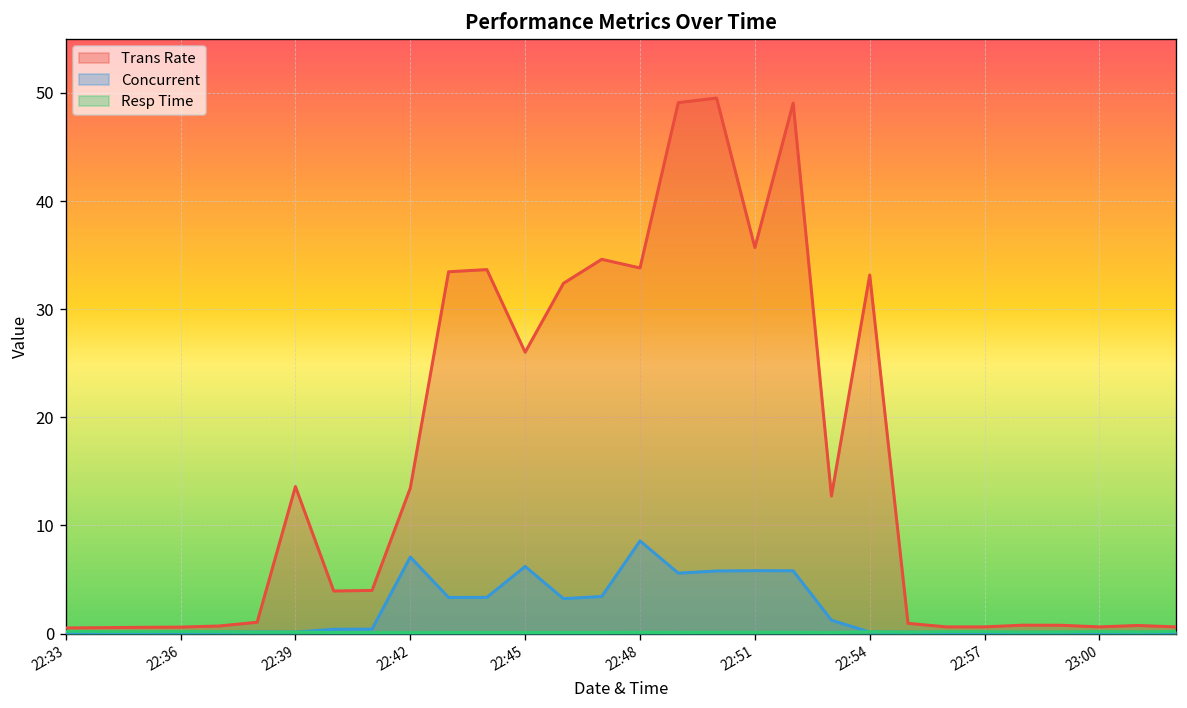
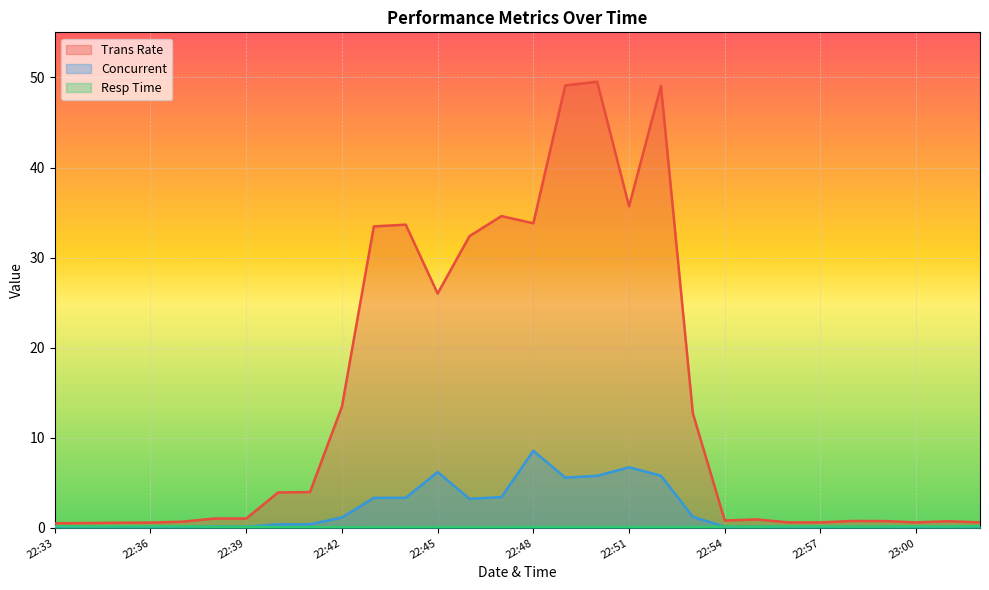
Trans Rate, 22:39: 14 -> 1
Concurrent, 22:42: 7 -> 1
Concurrent, 22:51: 6 -> 7
Trans Rate, 22:54: 33 -> 1
